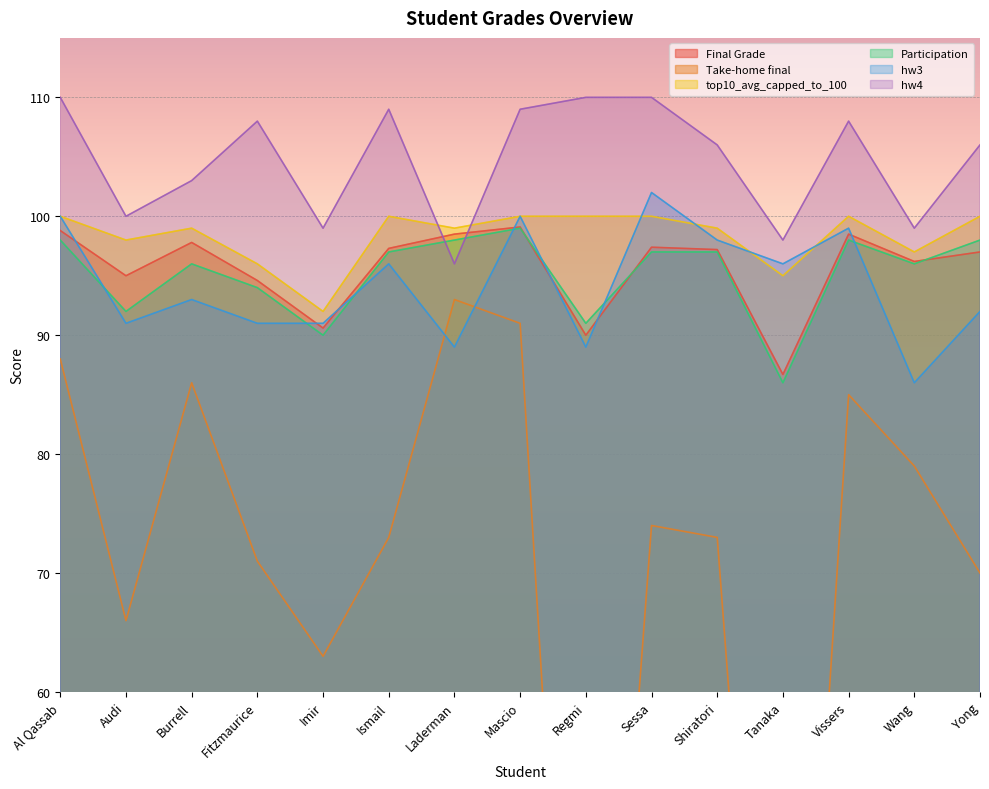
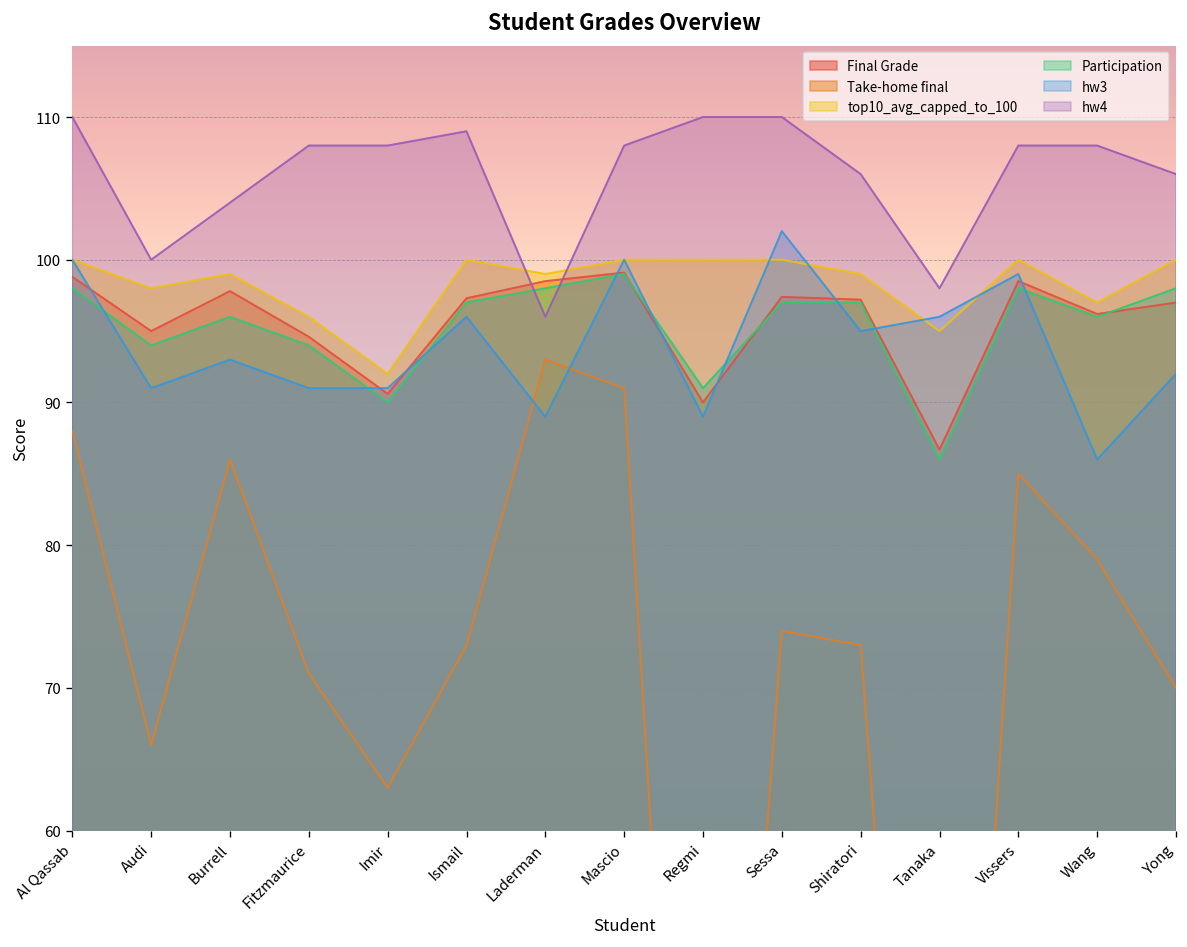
Participation, Audi: 92 -> 94
hw4, Burrell: 103 -> 104
hw4, Imir: 99 -> 108
hw4, Mascio: 109 -> 108
hw3, Shiratori: 98 -> 95
hw4, Wang: 99 -> 108
